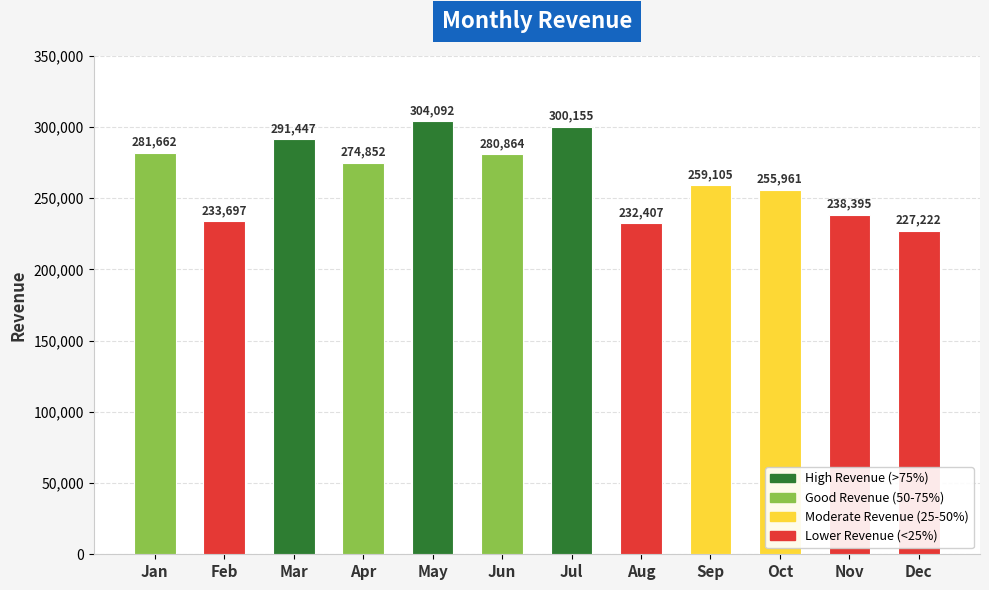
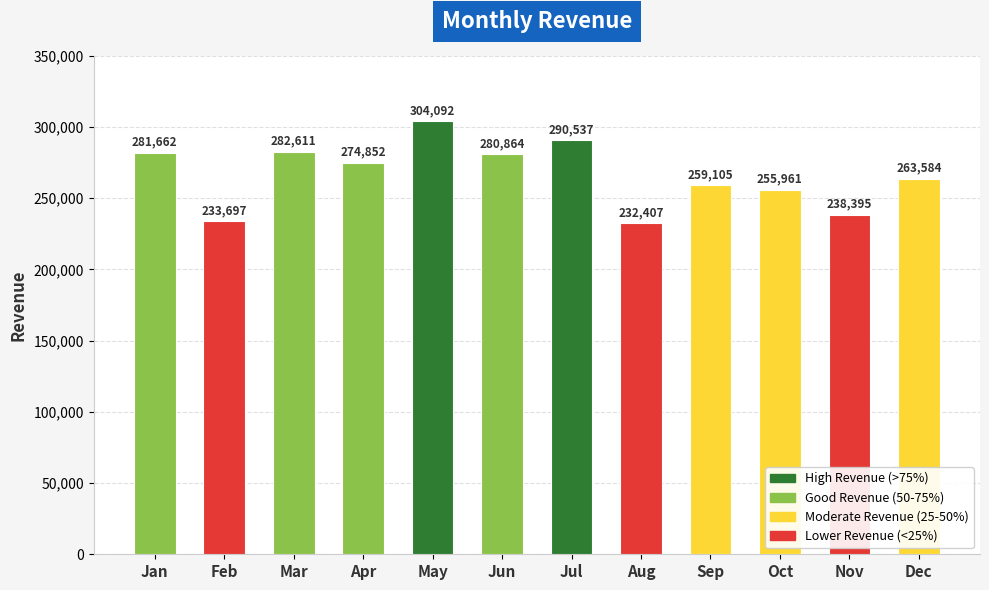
Mar: 291,447 -> 282,611
Jul: 300,155 -> 290,537
Dec: 227,222 -> 263,584
